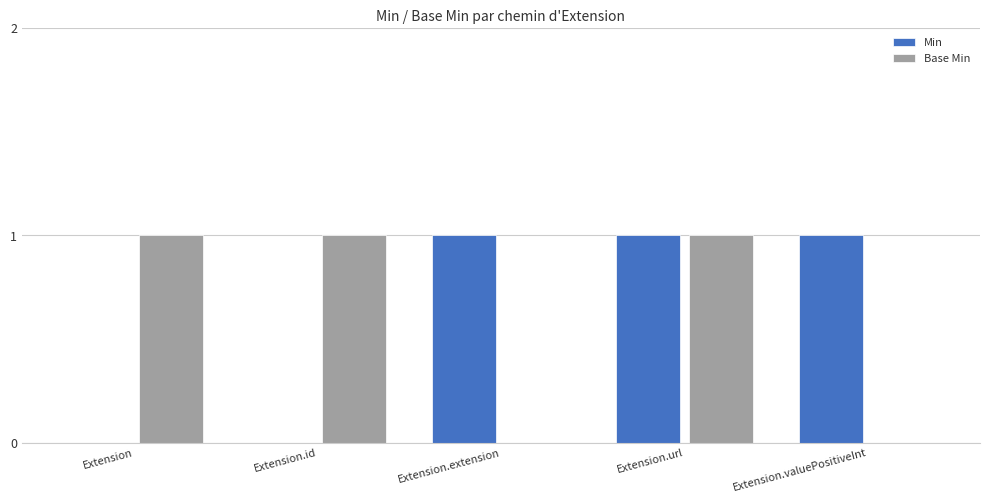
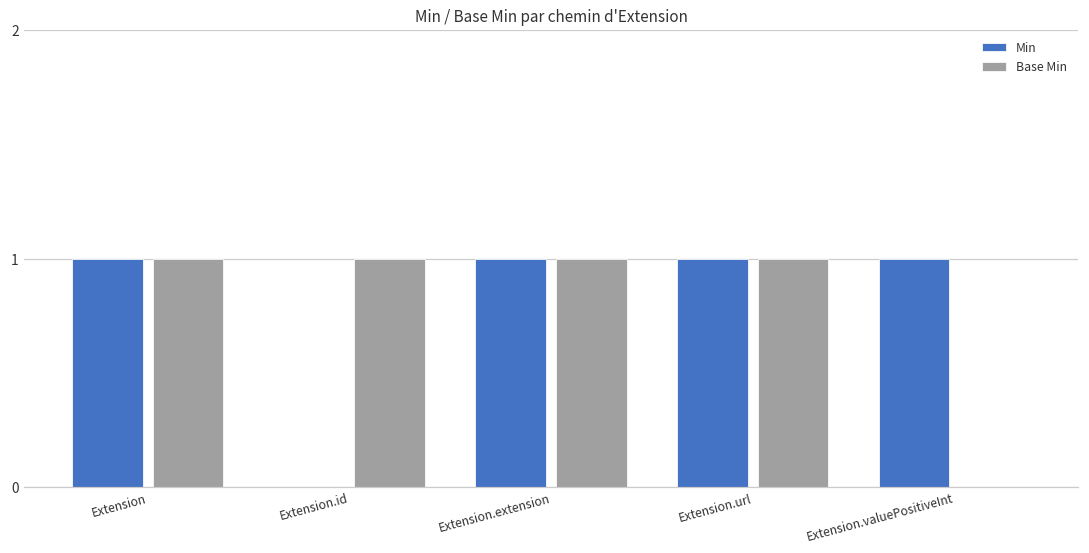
Min, Extension: 0 -> 1
Base Min, Extension.extension: 0 -> 1
